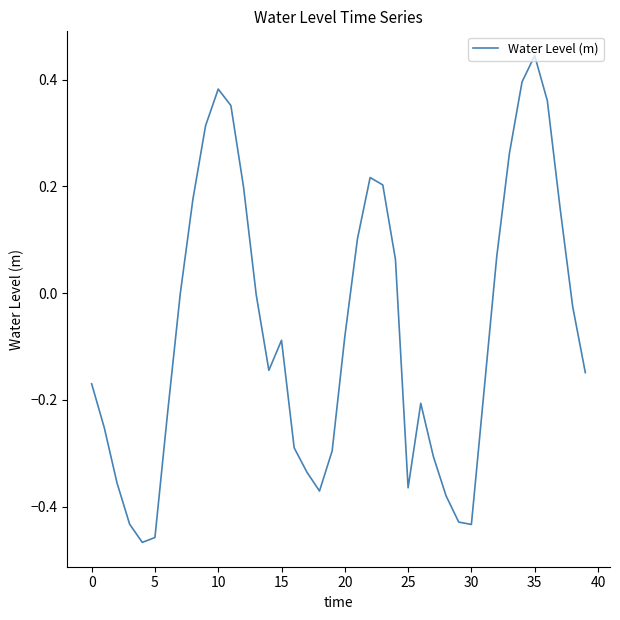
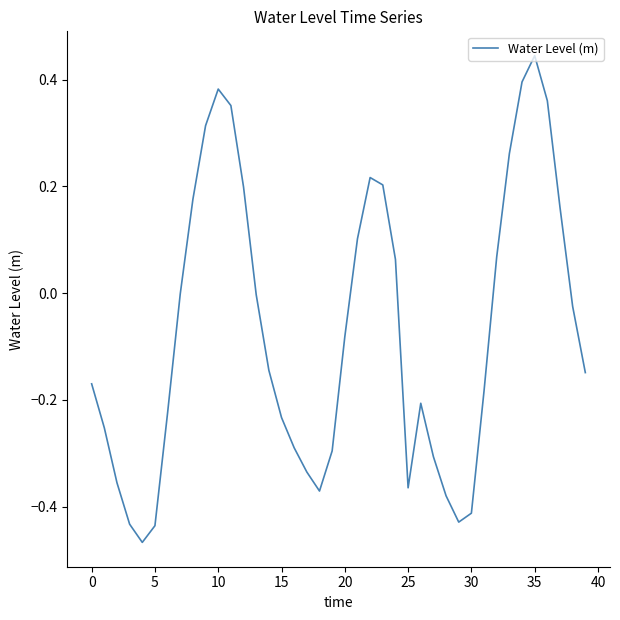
5: -0.46 -> -0.44
15: -0.09 -> -0.23
30: -0.43 -> -0.41
